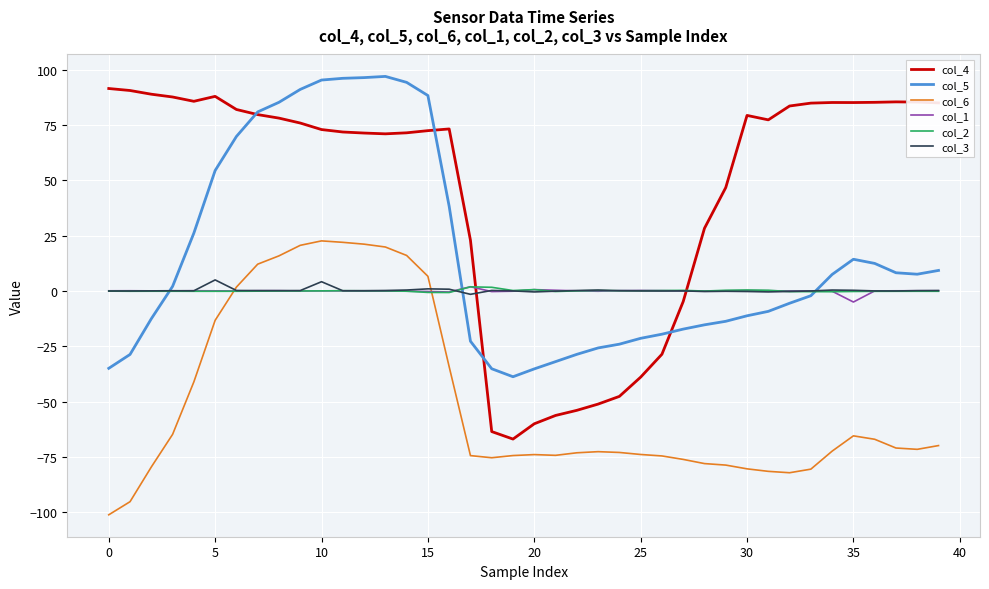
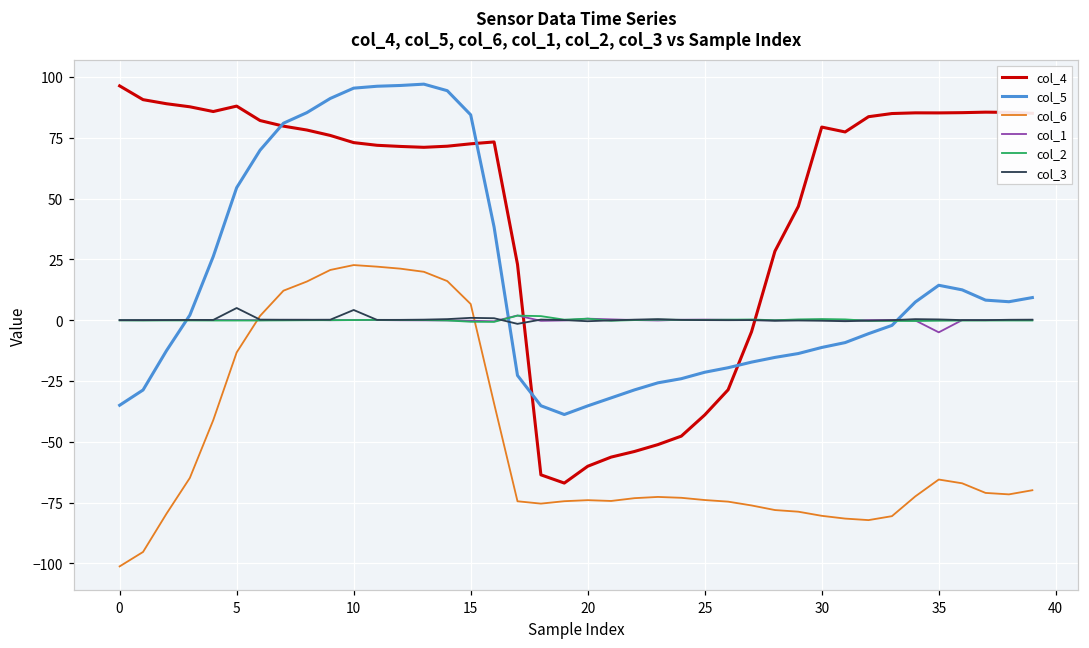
col_4, 0: 92 -> 96
col_5, 15: 88 -> 84
